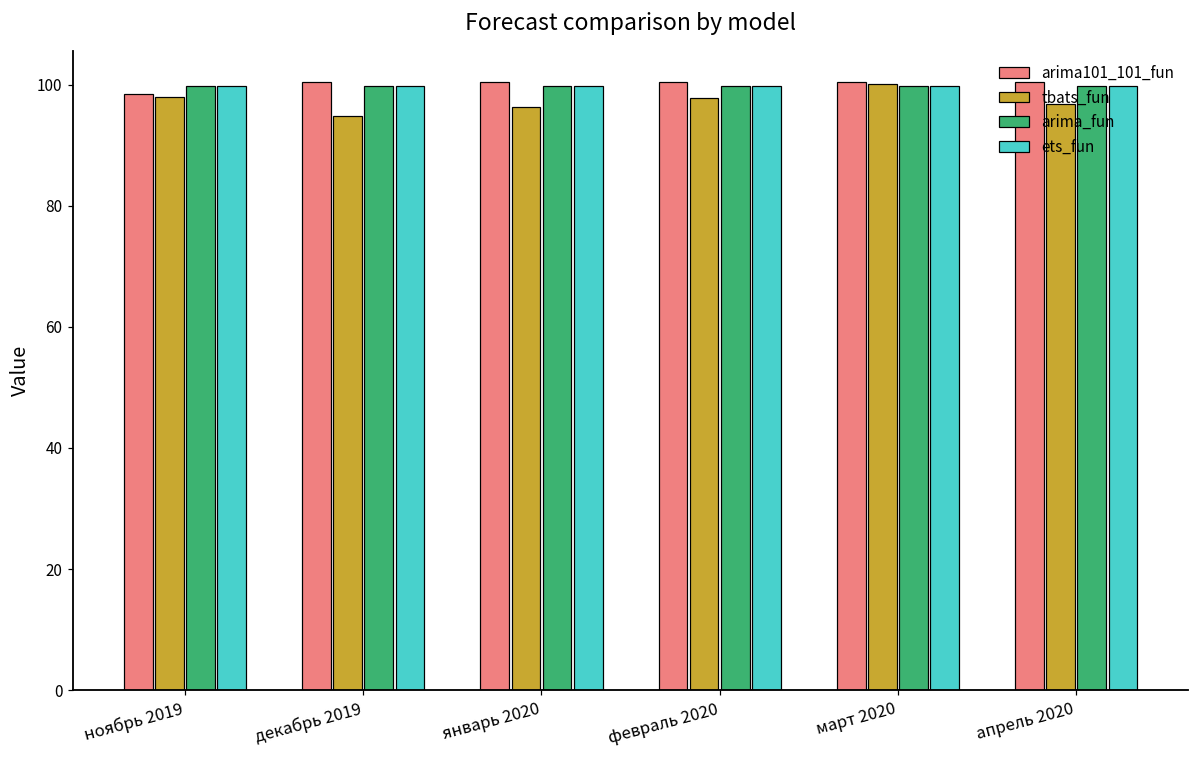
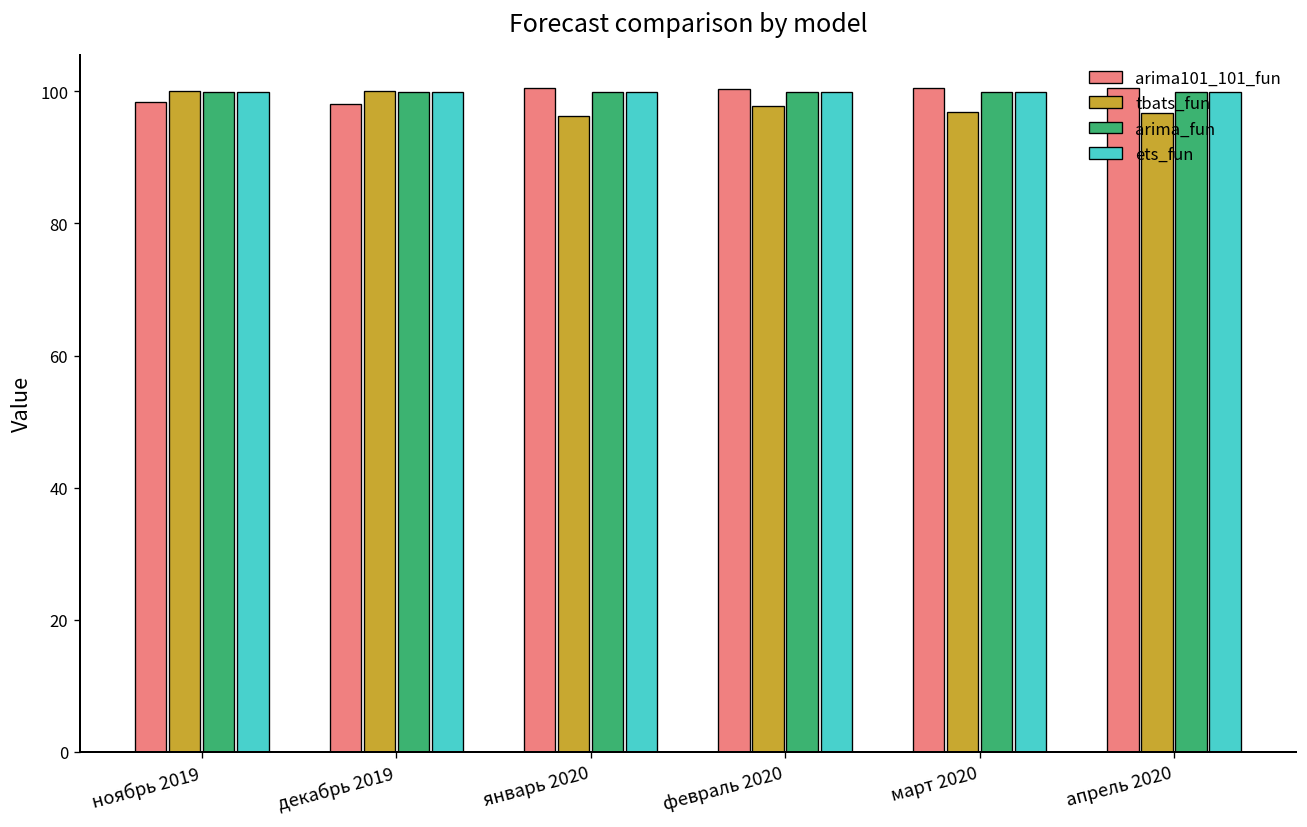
tbats_fun, ноябрь 2019: 98 -> 100
arima101_101_fun, декабрь 2019: 100 -> 98
tbats_fun, декабрь 2019: 95 -> 100
tbats_fun, март 2020: 100 -> 97
